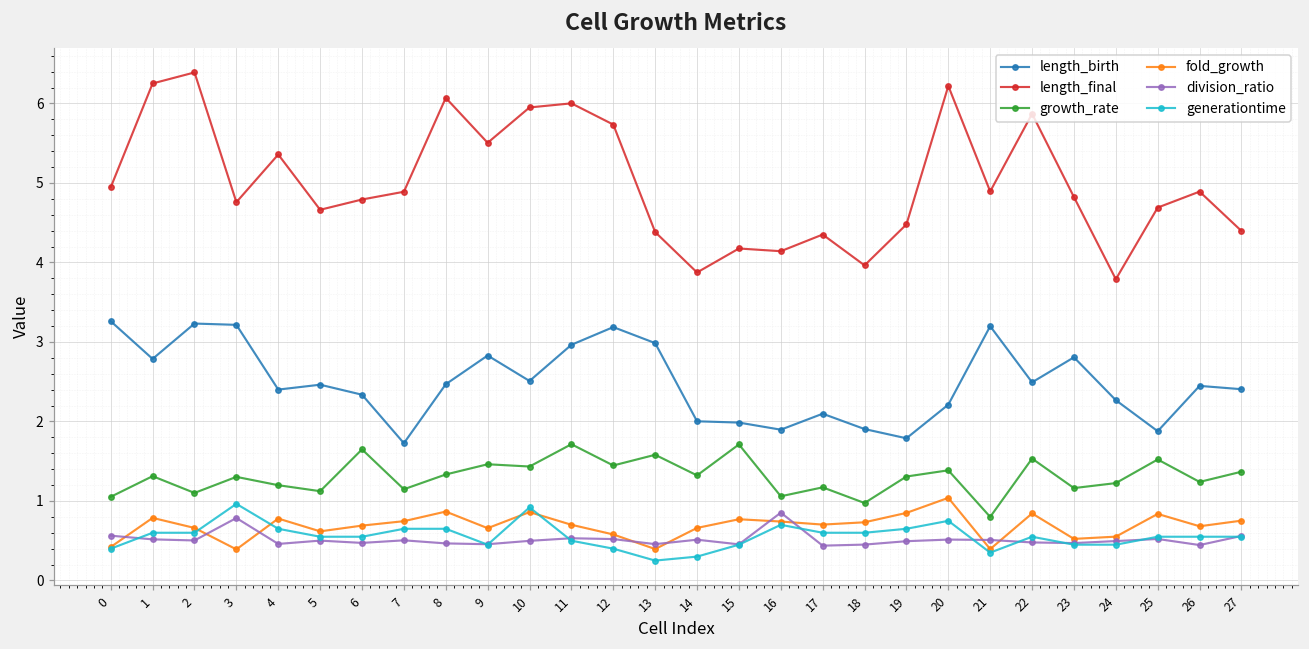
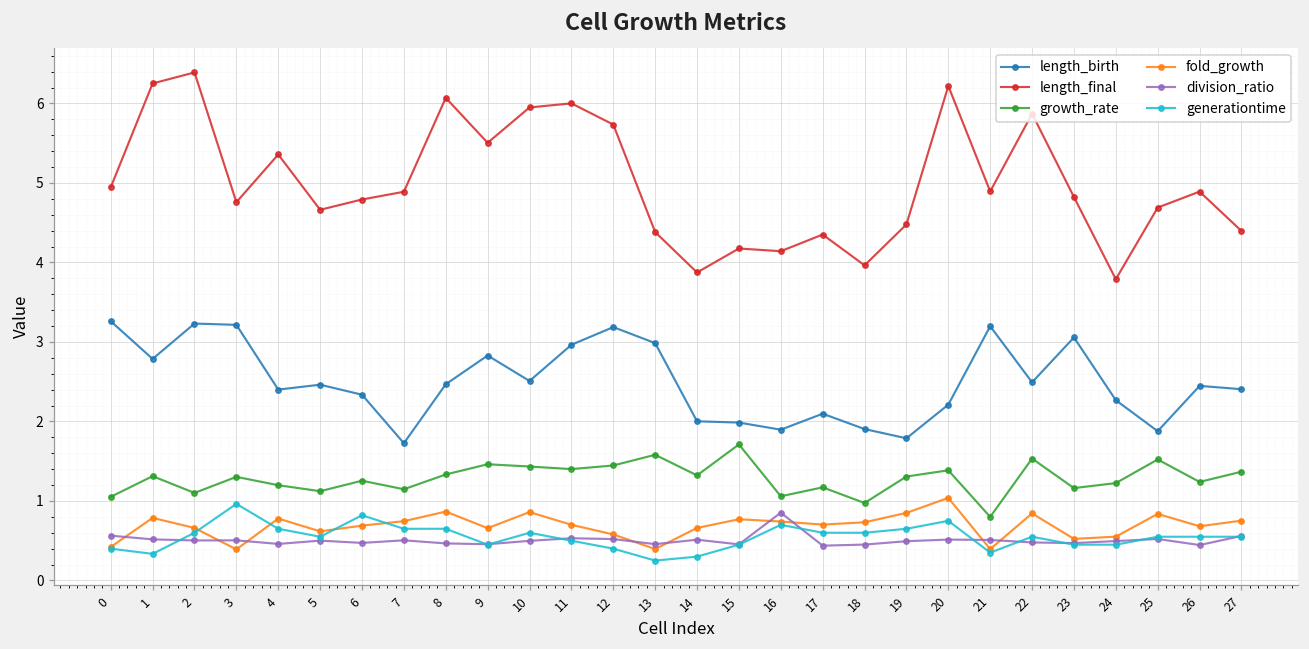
generationtime, 1: 0.6 -> 0.3
division_ratio, 3: 0.8 -> 0.5
growth_rate, 6: 1.6 -> 1.3
generationtime, 6: 0.5 -> 0.8
generationtime, 10: 0.9 -> 0.6
growth_rate, 11: 1.7 -> 1.4
length_birth, 23: 2.8 -> 3.1
